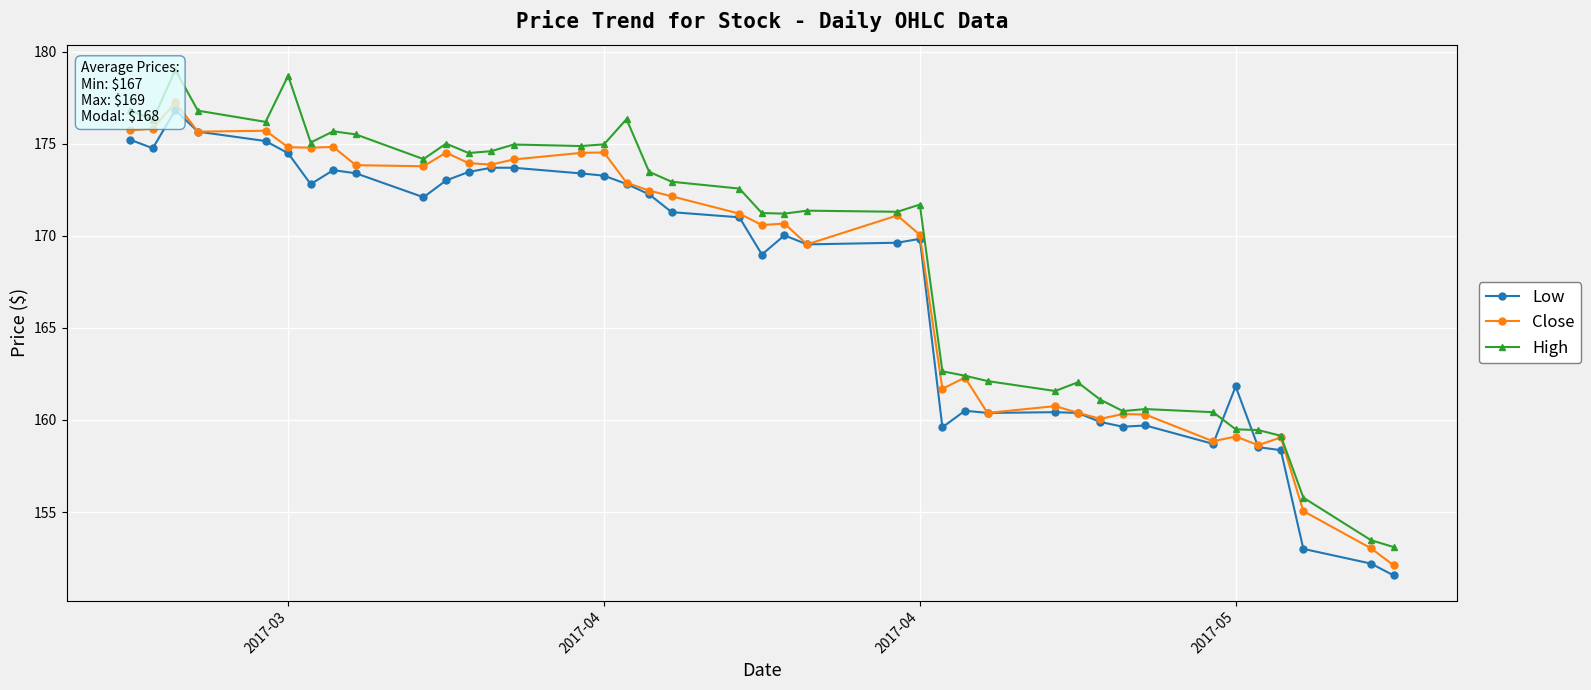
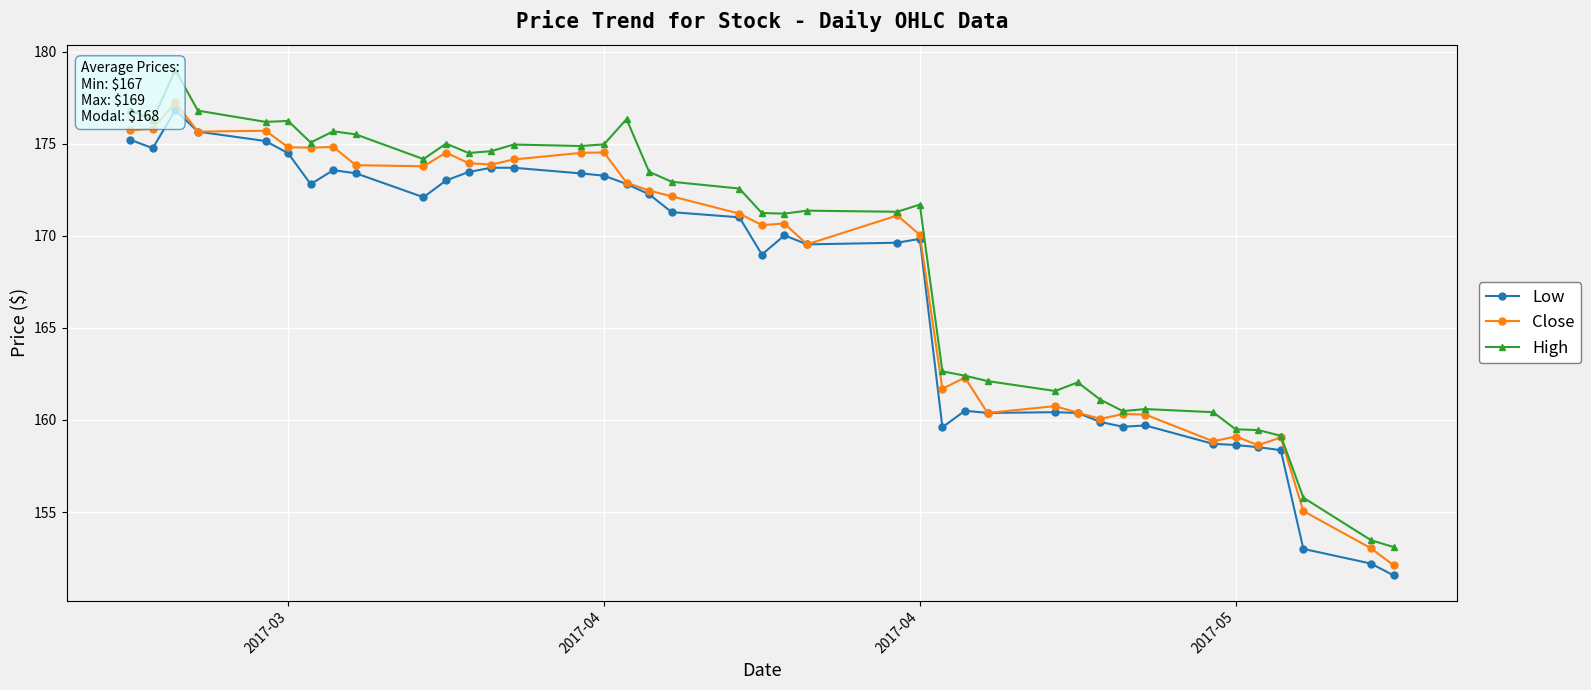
High, 2017-03: 178.7 -> 176.2
Low, 2017-05: 161.8 -> 158.6
